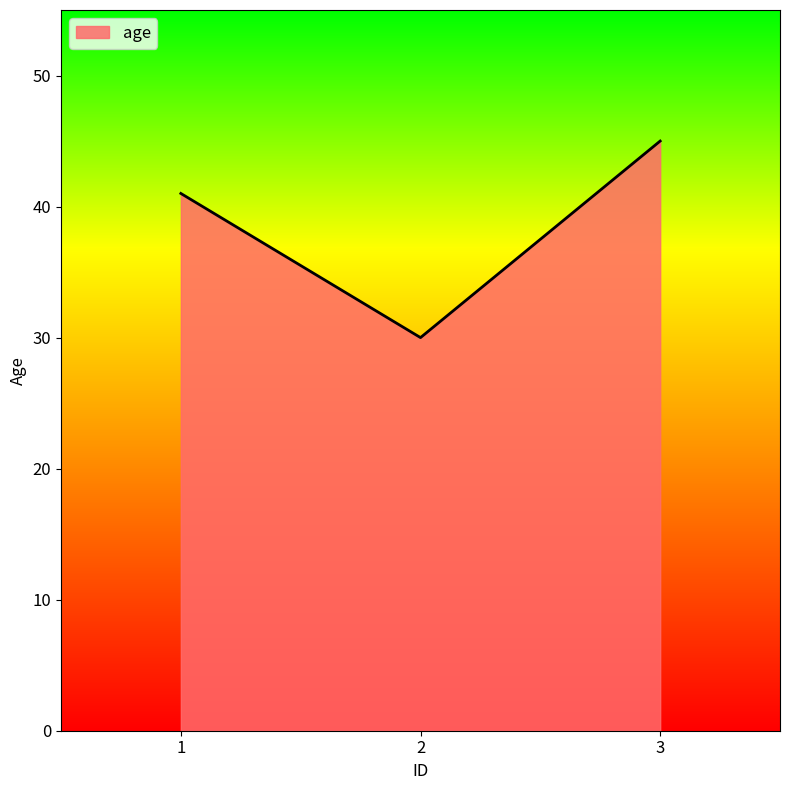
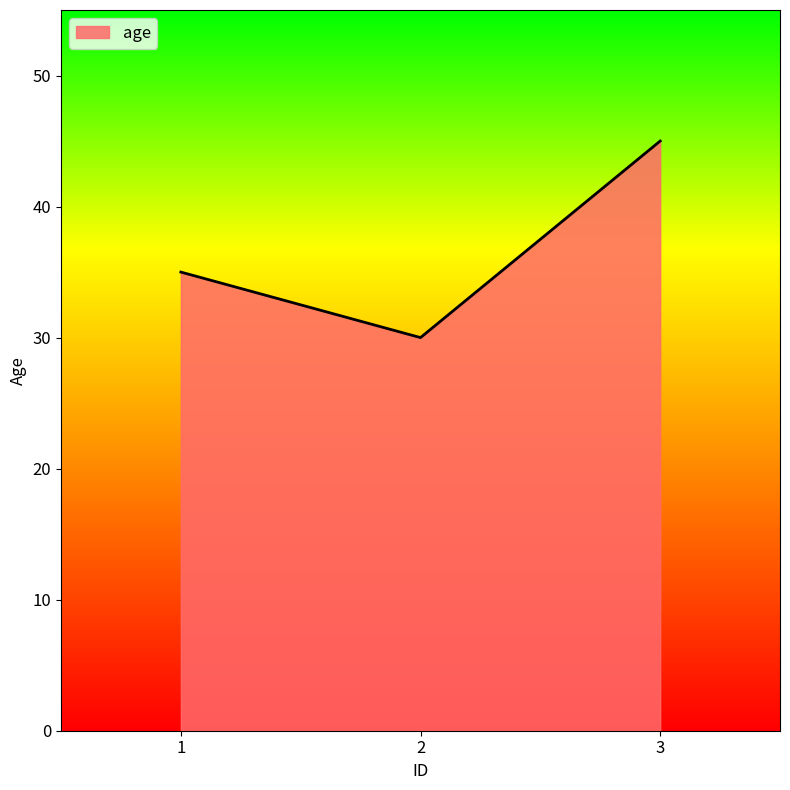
1: 41 -> 35
